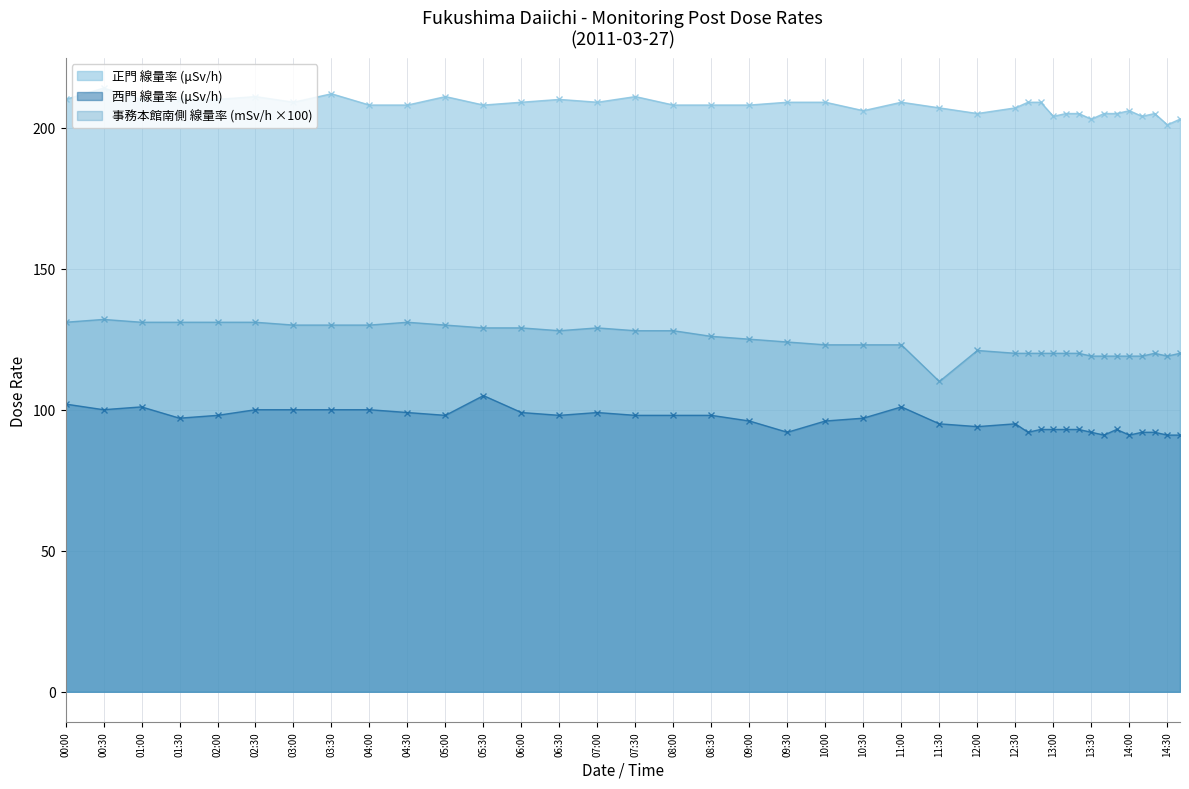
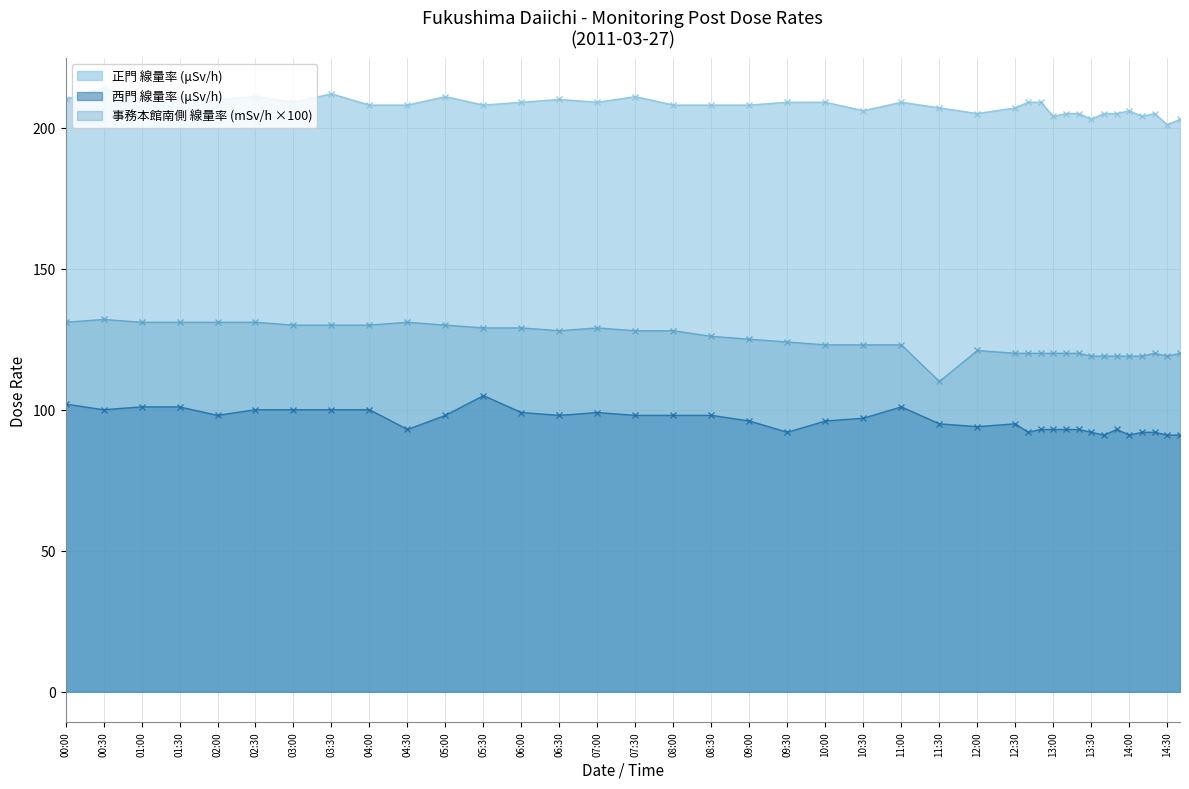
西門 線量率 (μSv/h), 01:30: 97 -> 101
西門 線量率 (μSv/h), 04:30: 99 -> 93
